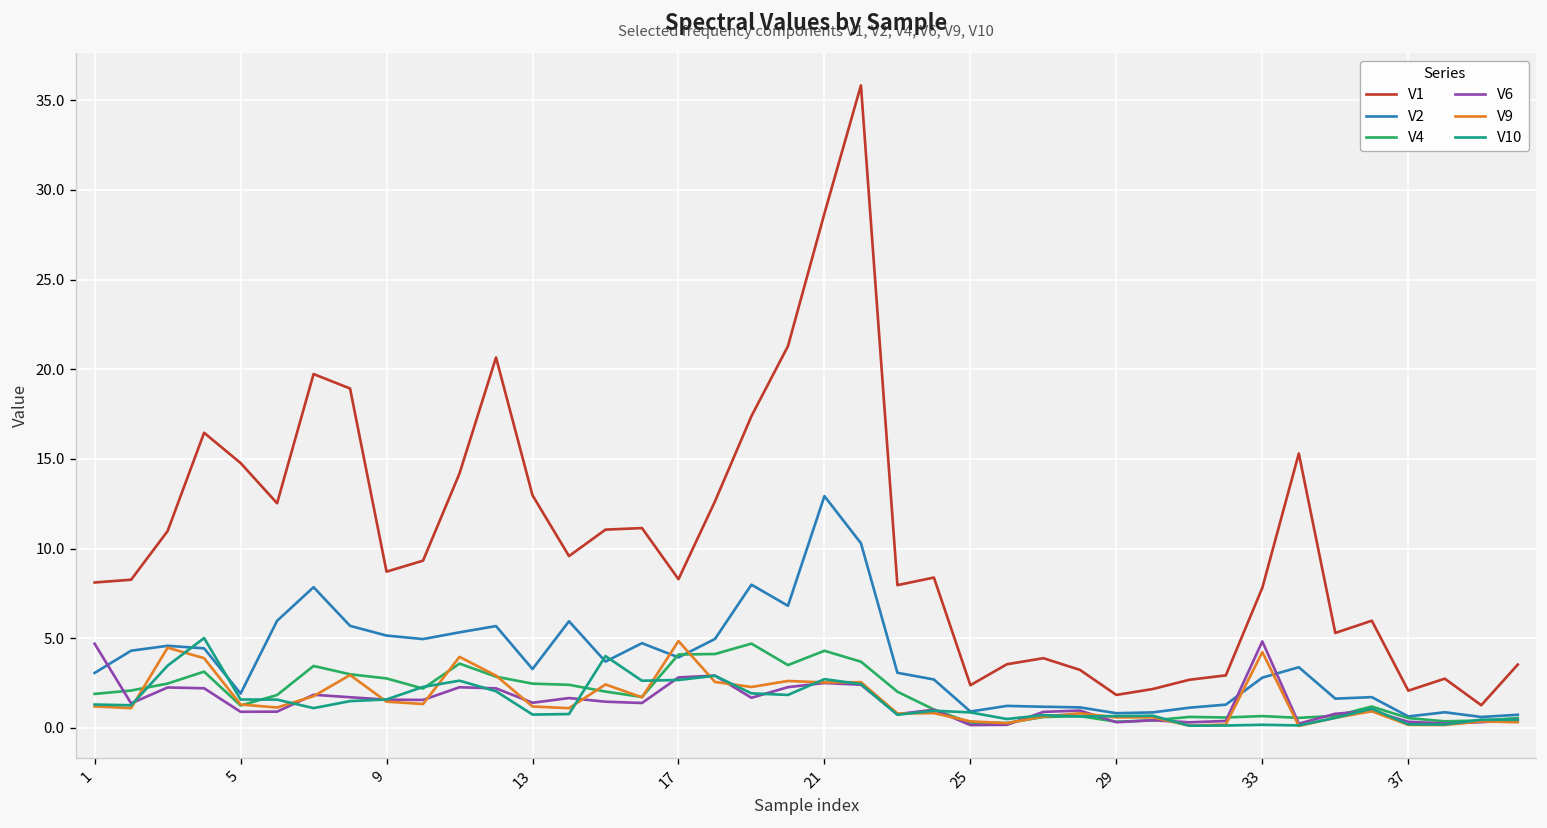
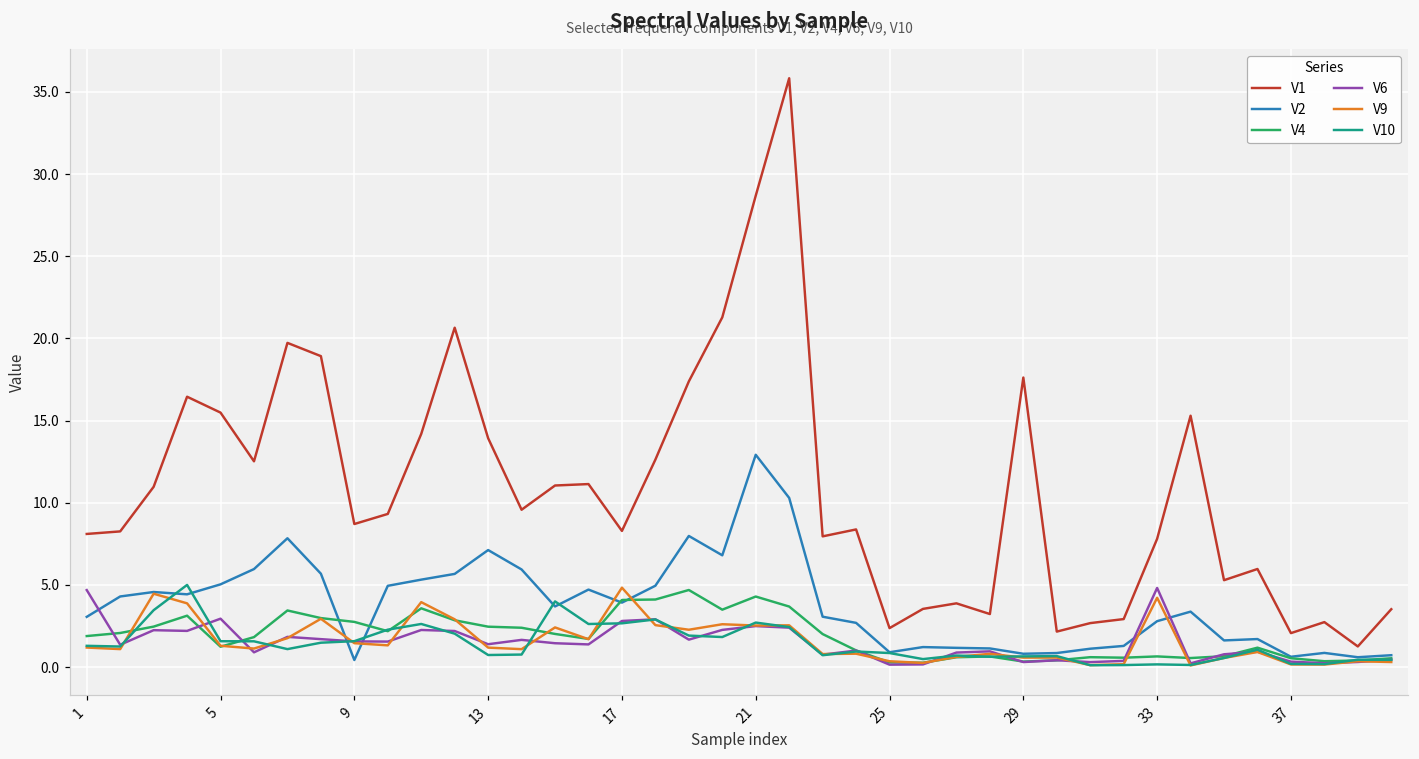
V1, 5: 14.8 -> 15.5
V2, 5: 1.9 -> 5.0
V6, 5: 0.9 -> 3.0
V2, 9: 5.1 -> 0.4
V1, 13: 13.0 -> 13.9
V2, 13: 3.3 -> 7.1
V1, 29: 1.8 -> 17.6
